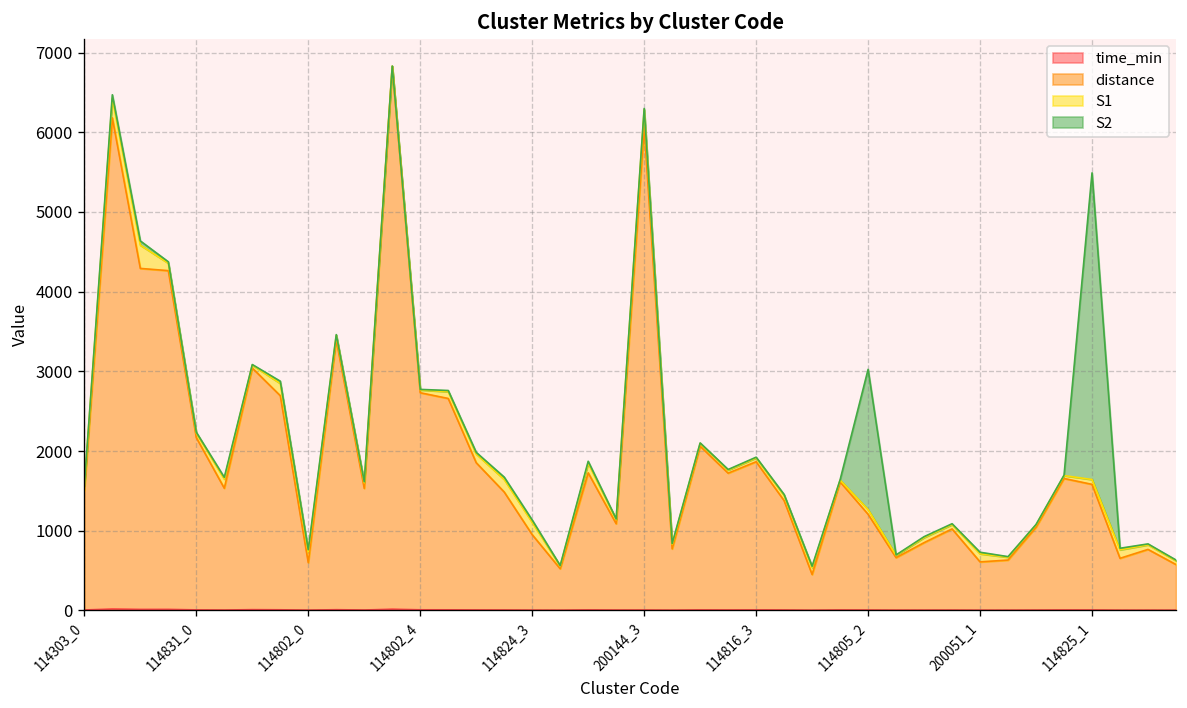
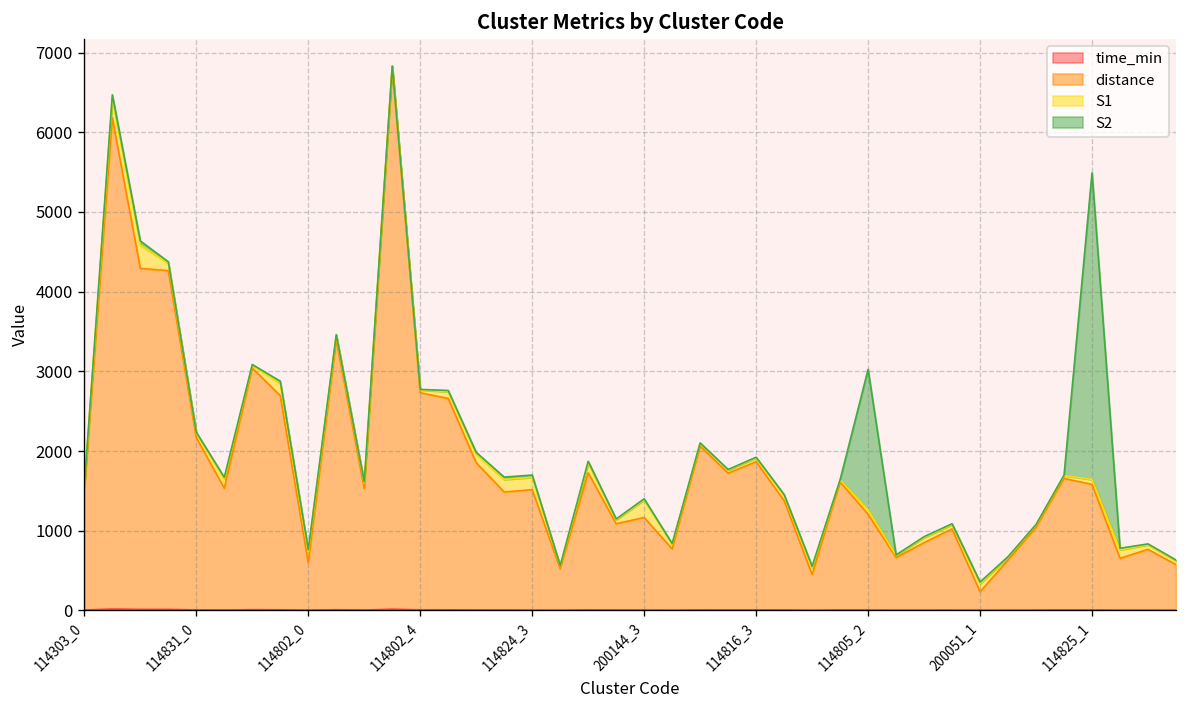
distance, 114824_3: 900 -> 1500
distance, 200144_3: 6100 -> 1200
distance, 200051_1: 600 -> 200
